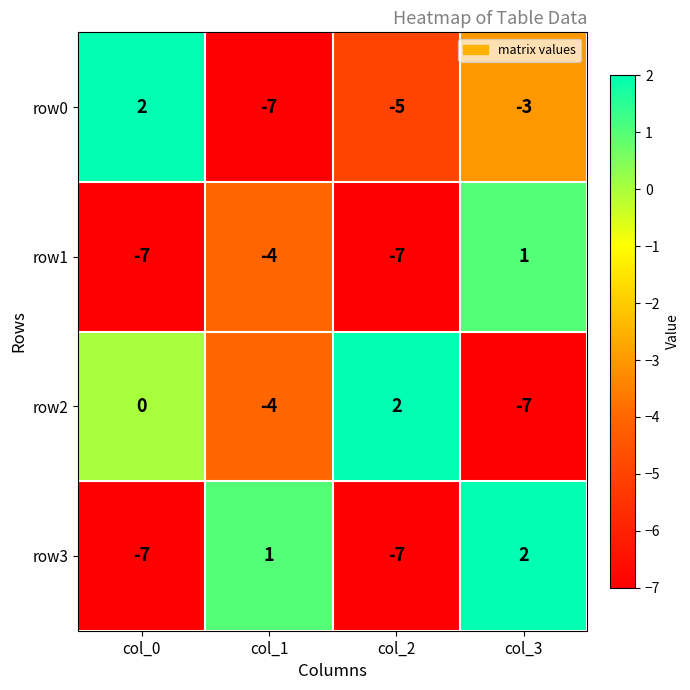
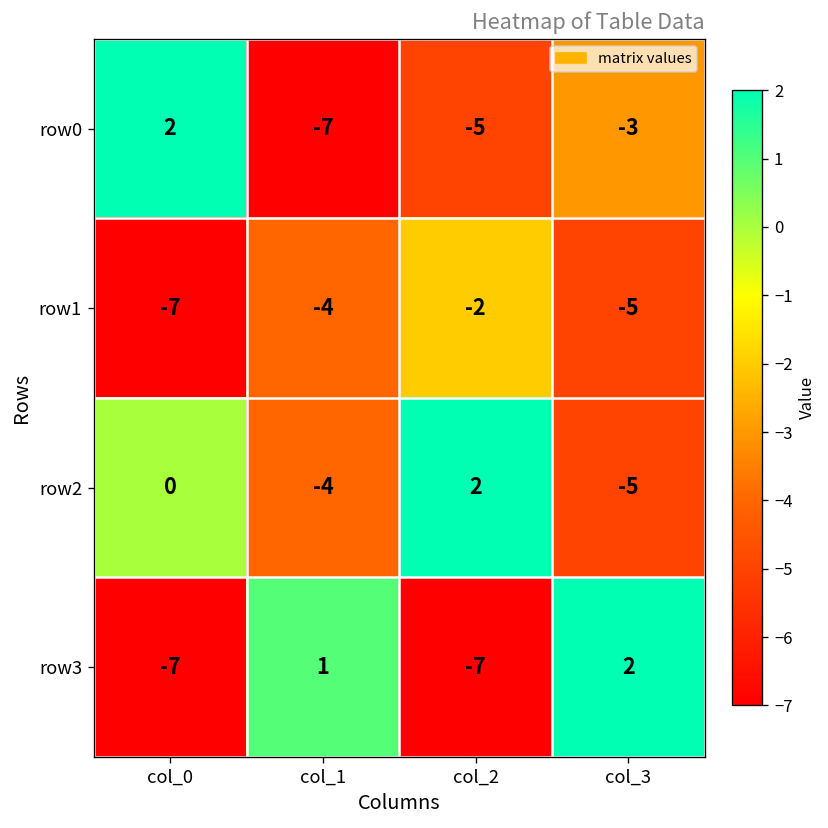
row1, col_2: -7 -> -2
row1, col_3: 1 -> -5
row2, col_3: -7 -> -5
